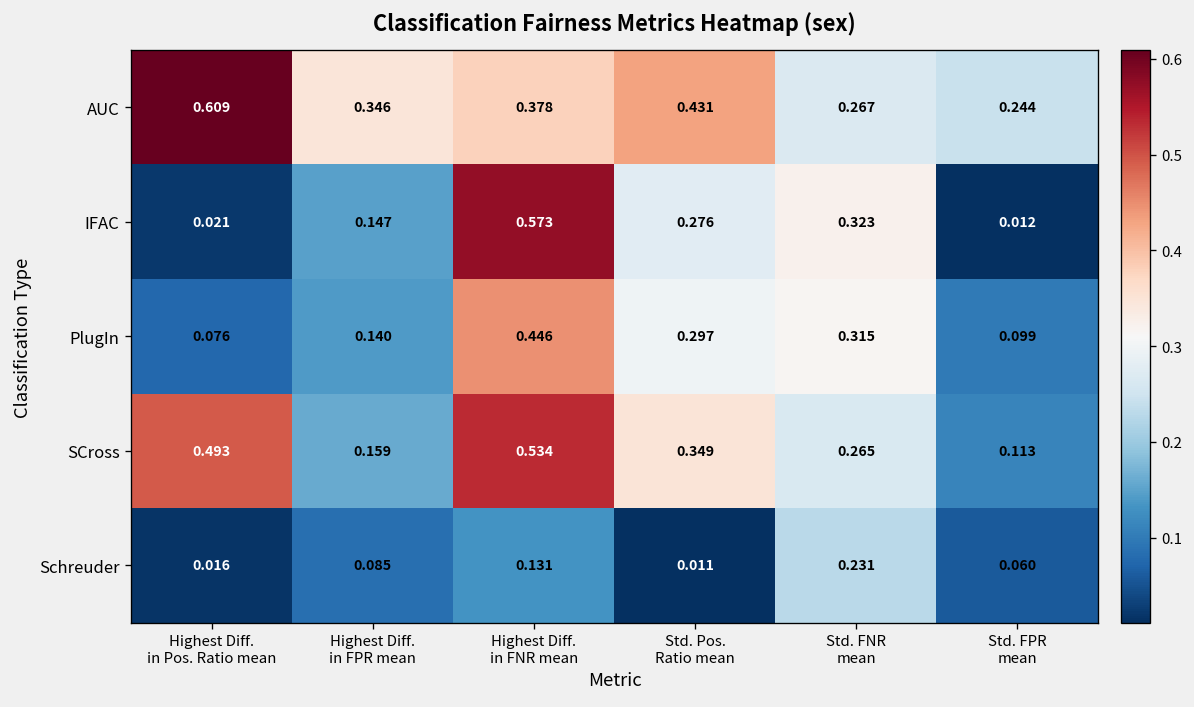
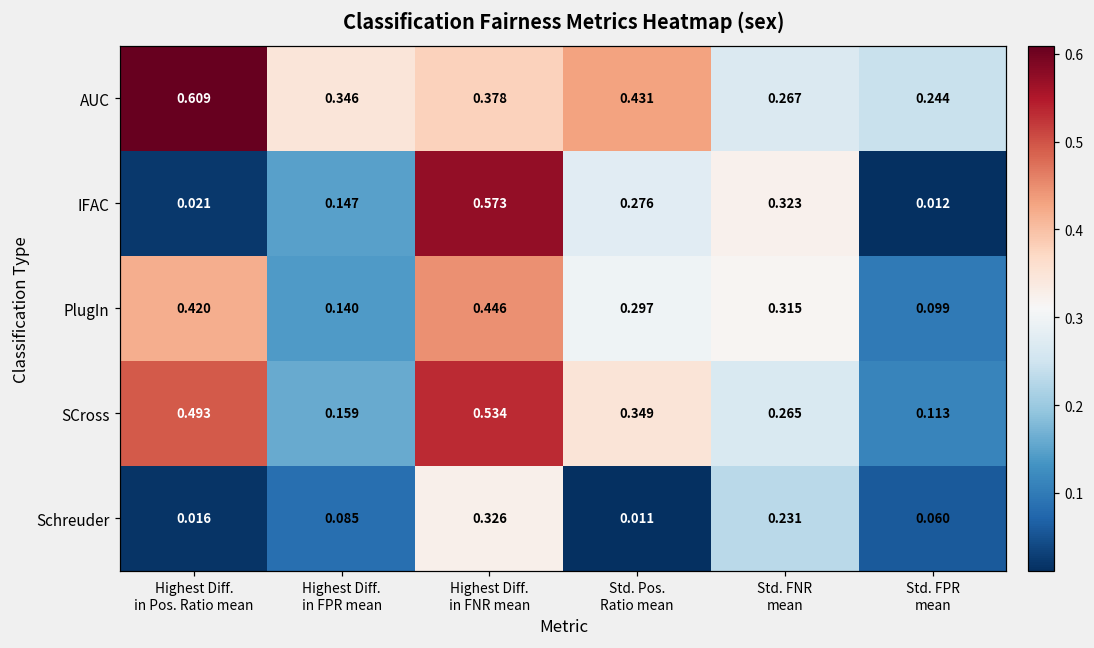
PlugIn, Highest Diff. in Pos. Ratio mean: 0.076 -> 0.420
Schreuder, Highest Diff. in FNR mean: 0.131 -> 0.326
